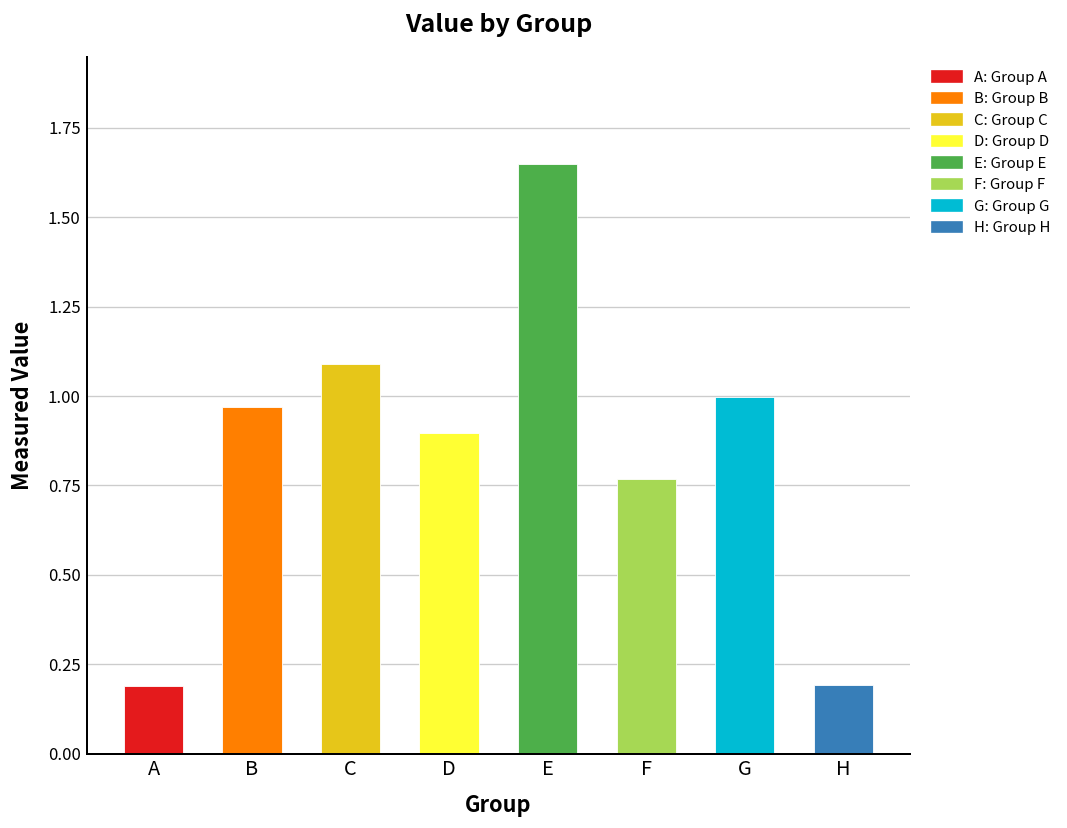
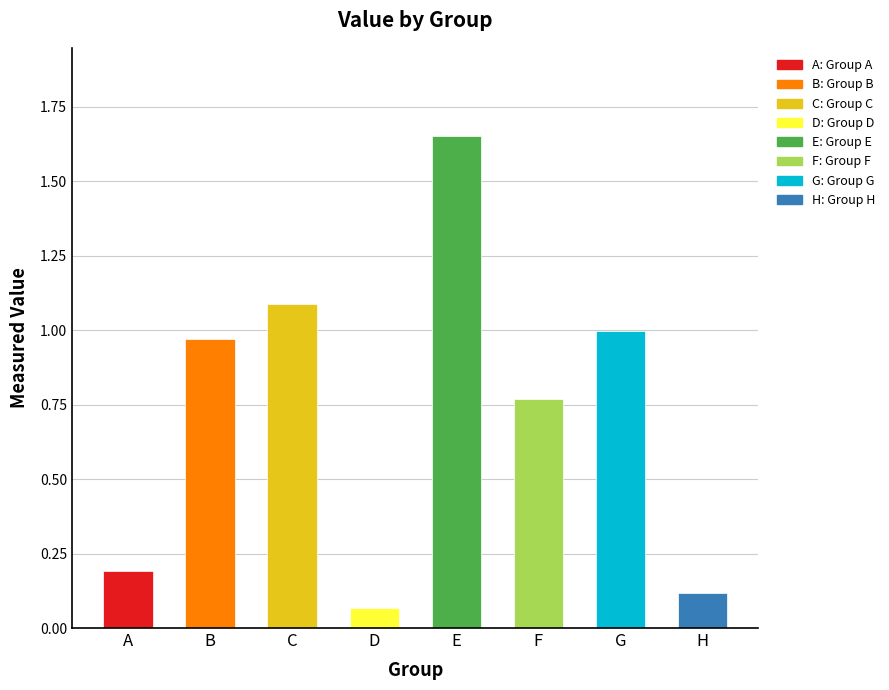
D: 0.90 -> 0.07
H: 0.19 -> 0.12
